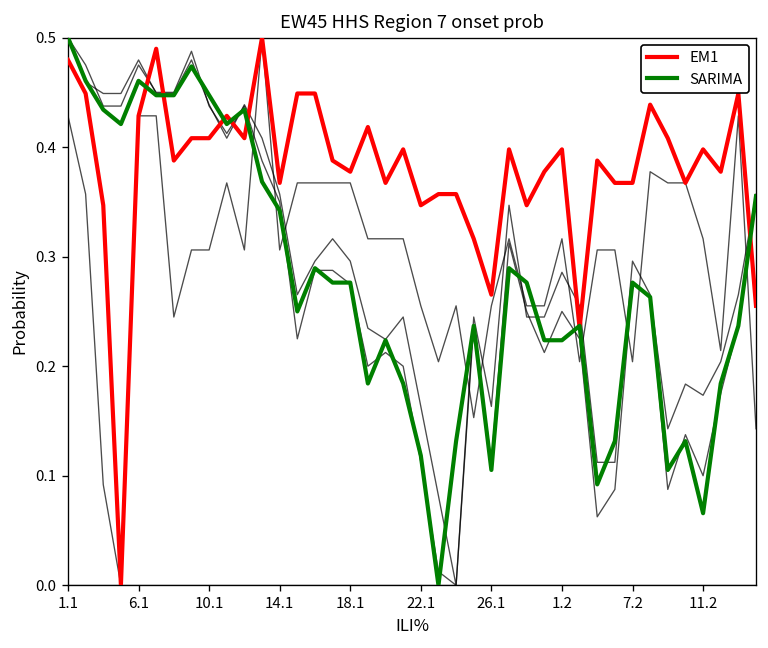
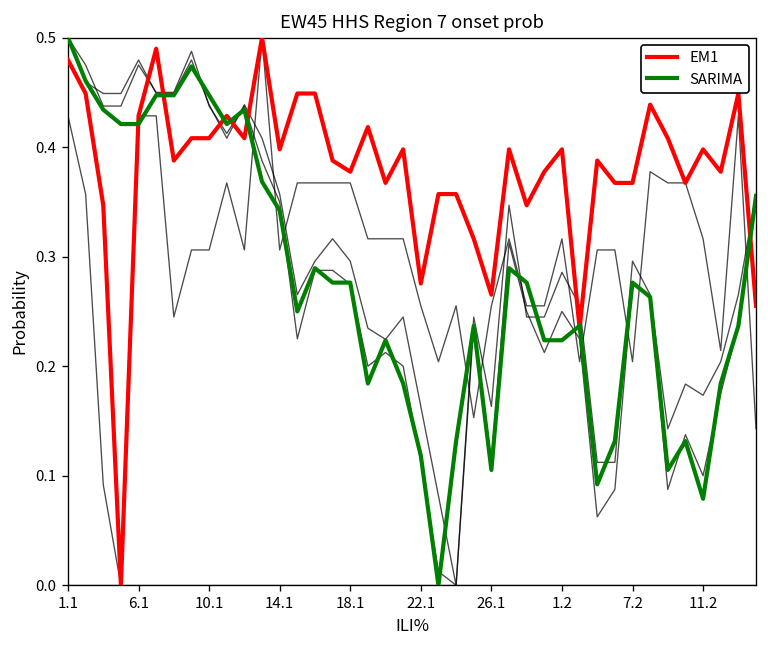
SARIMA, 6.1: 0.46 -> 0.42
EM1, 14.1: 0.37 -> 0.40
EM1, 22.1: 0.35 -> 0.28
SARIMA, 11.2: 0.07 -> 0.08
